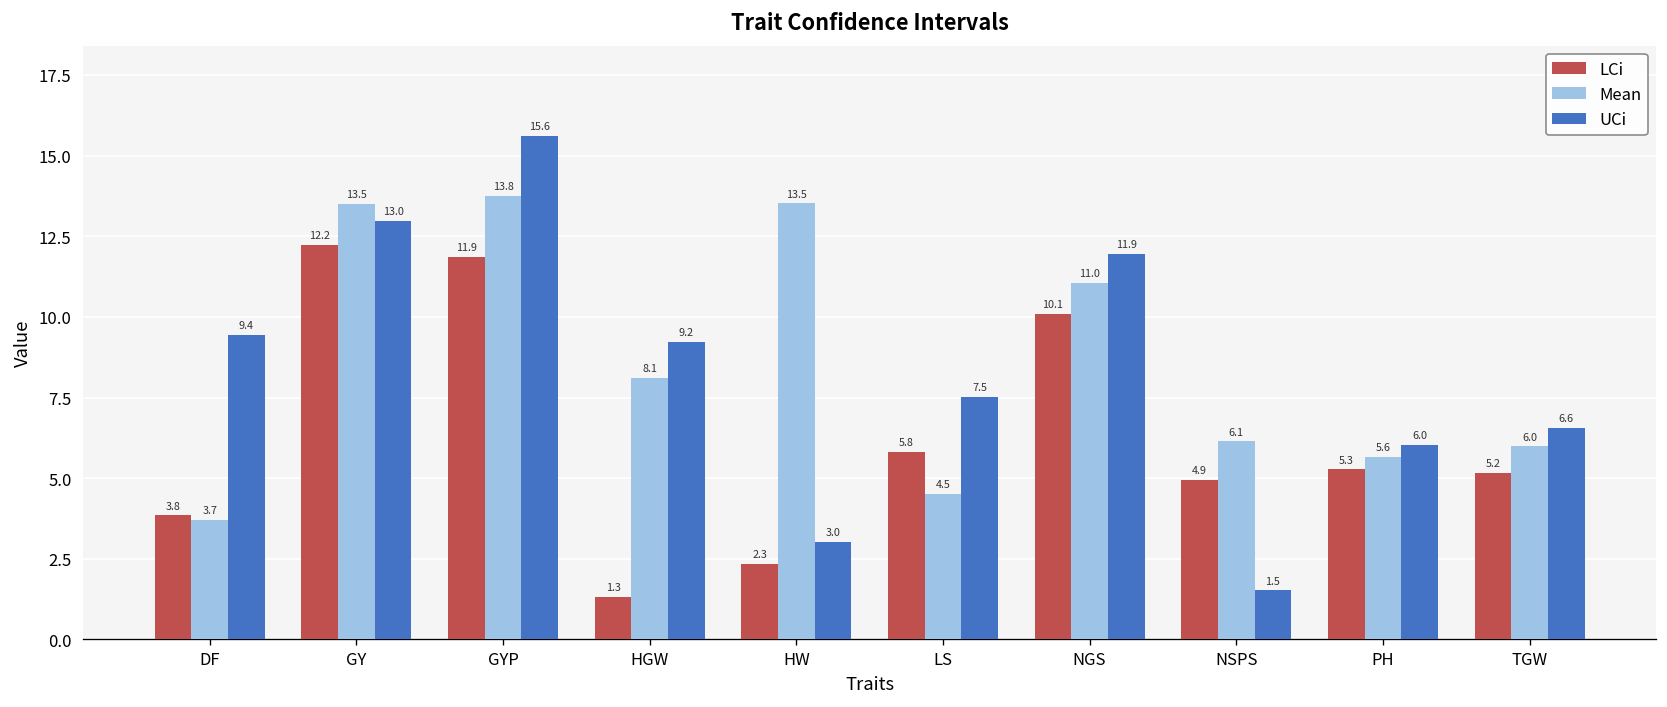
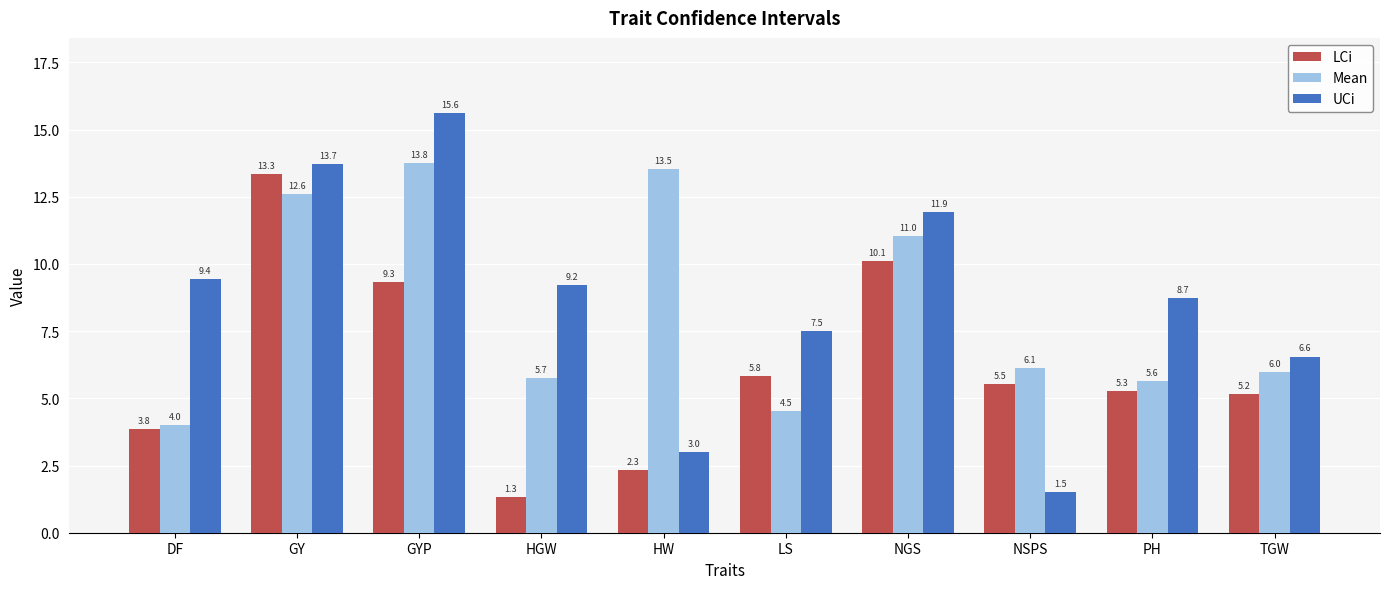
Mean, DF: 3.7 -> 4.0
LCi, GY: 12.2 -> 13.3
Mean, GY: 13.5 -> 12.6
UCi, GY: 13.0 -> 13.7
LCi, GYP: 11.9 -> 9.3
Mean, HGW: 8.1 -> 5.7
LCi, NSPS: 4.9 -> 5.5
UCi, PH: 6.0 -> 8.7
